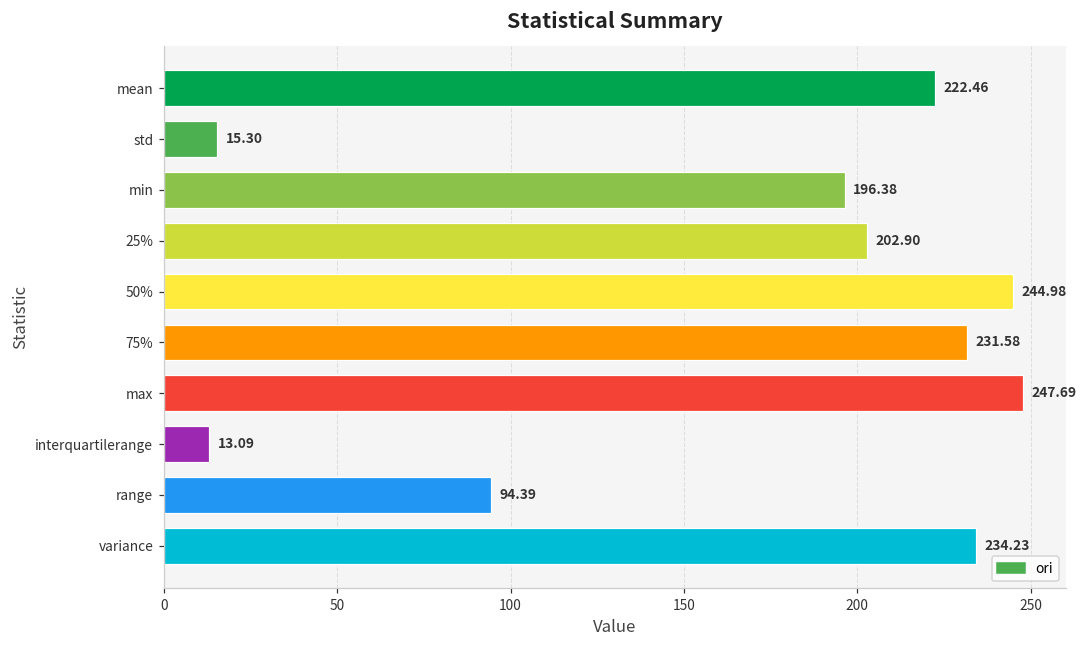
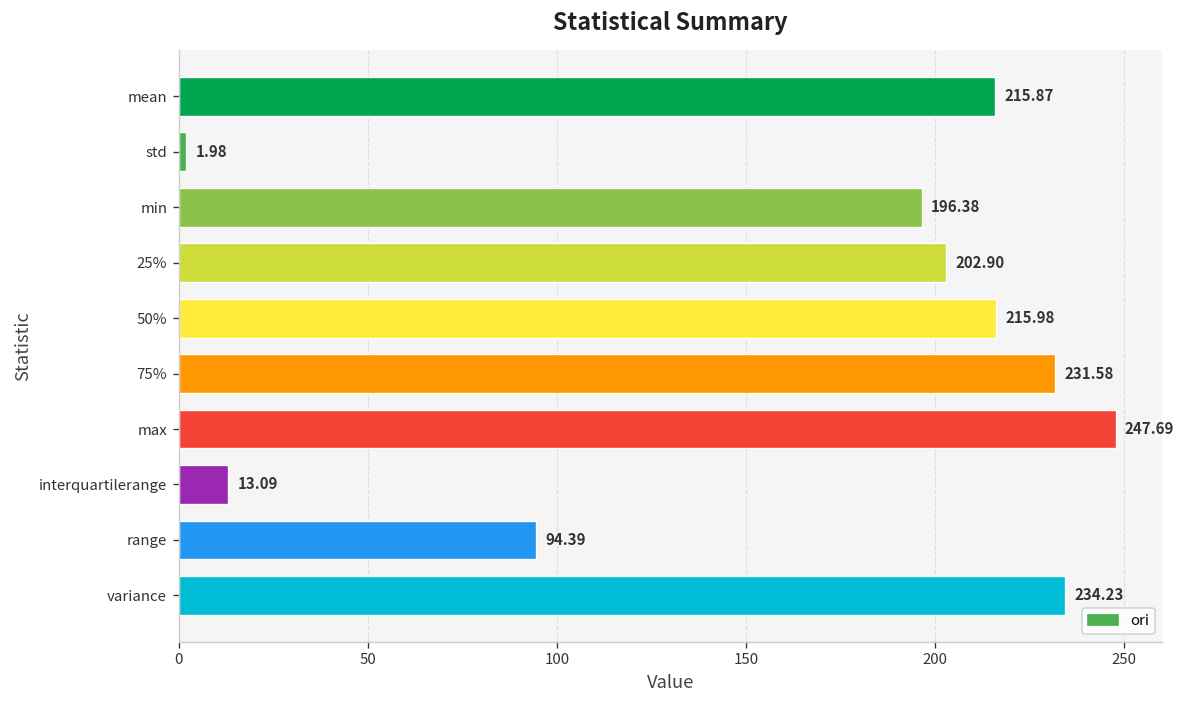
mean: 222.46 -> 215.87
std: 15.30 -> 1.98
50%: 244.98 -> 215.98
